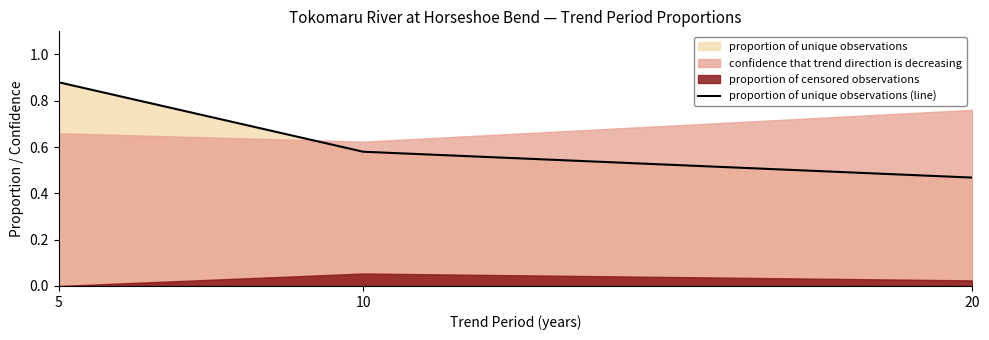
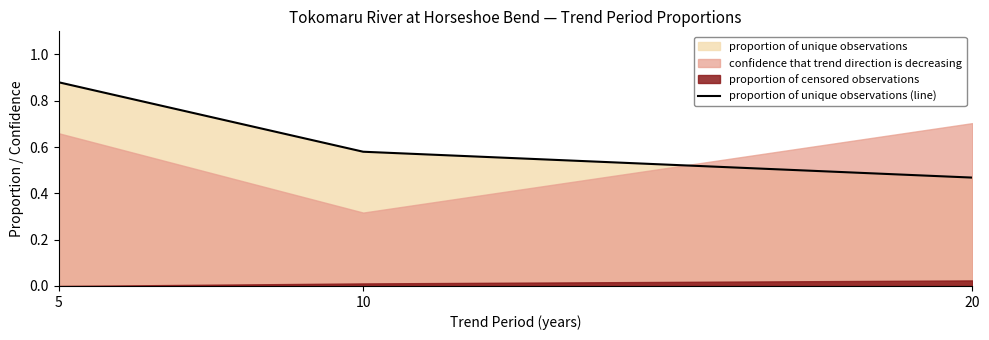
confidence that trend direction is decreasing, 10: 0.62 -> 0.32
proportion of censored observations, 10: 0.05 -> 0.01
confidence that trend direction is decreasing, 20: 0.76 -> 0.70
